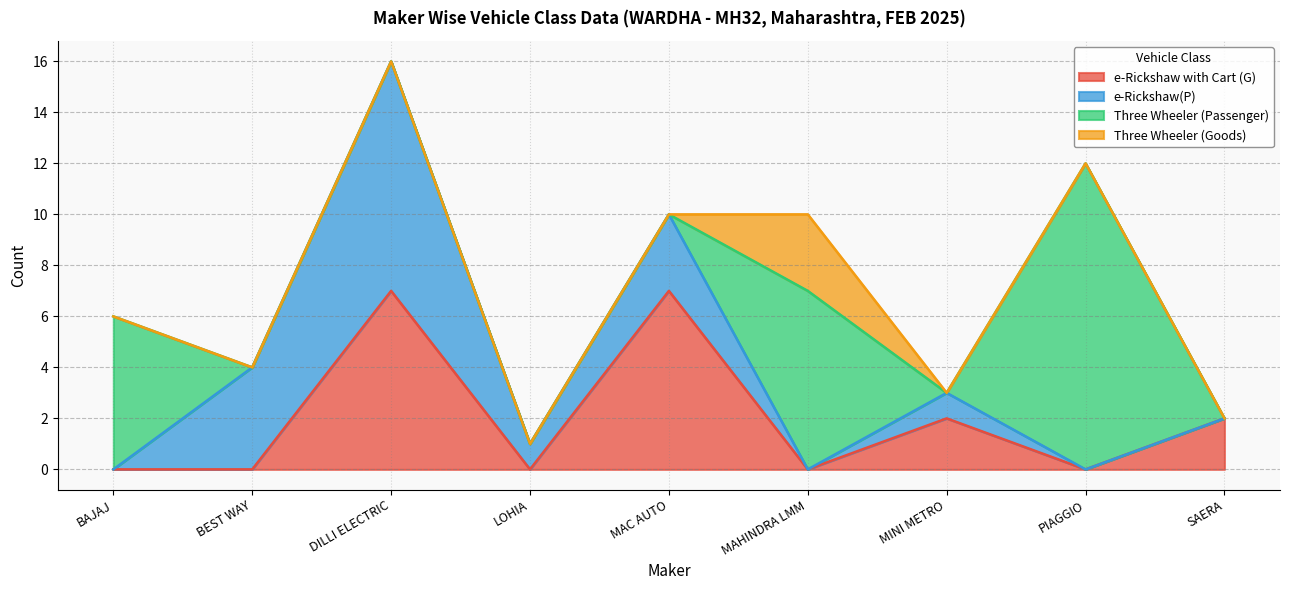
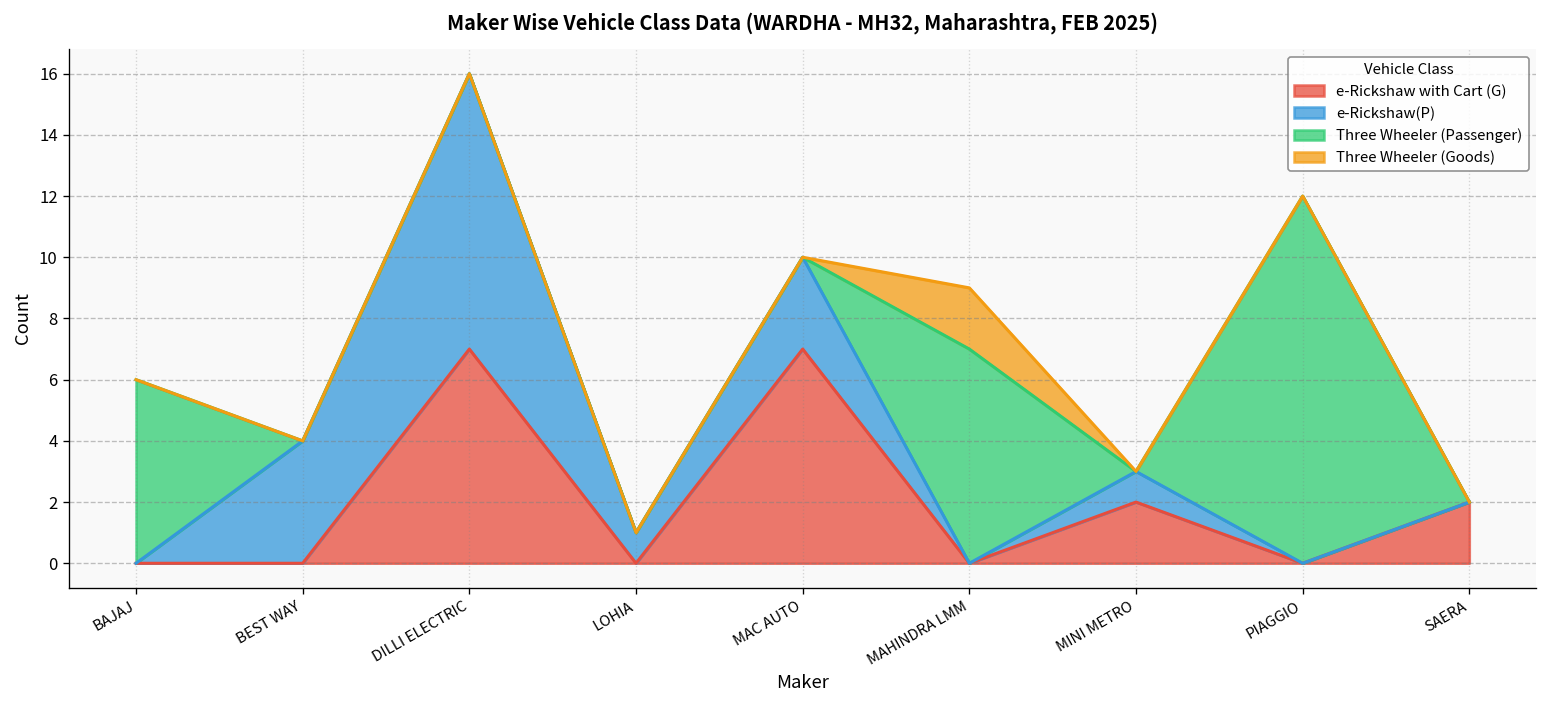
Three Wheeler (Goods), MAHINDRA LMM: 3 -> 2
